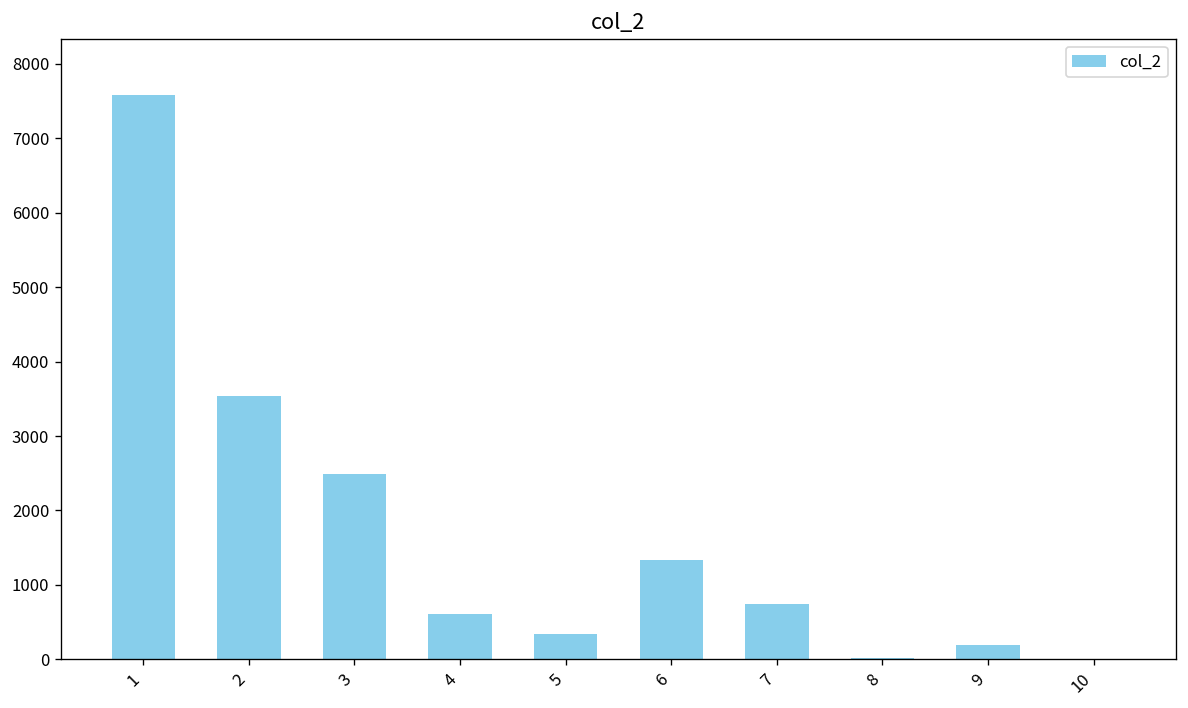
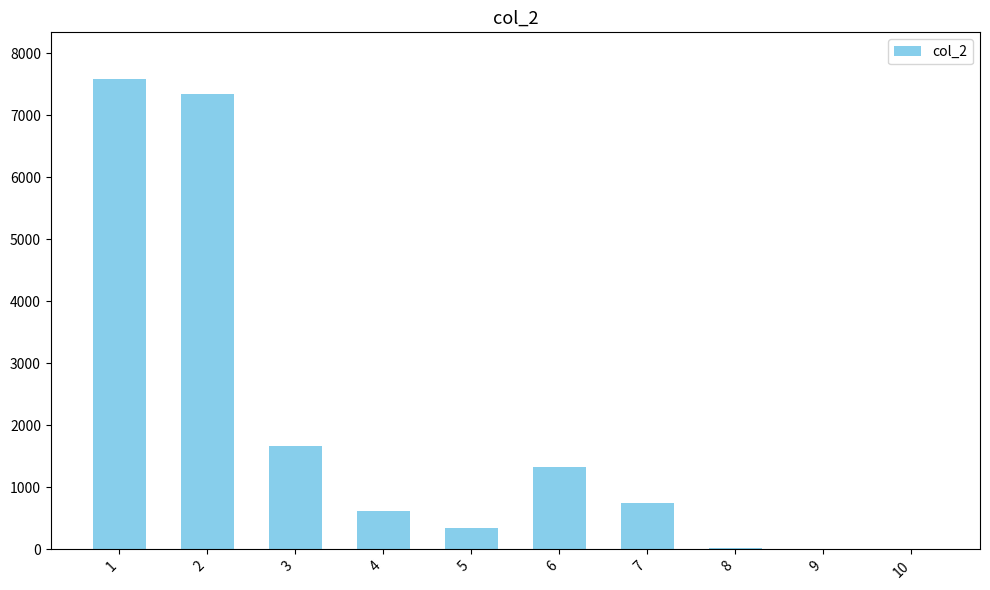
2: 3500 -> 7300
3: 2500 -> 1700
9: 200 -> 0
